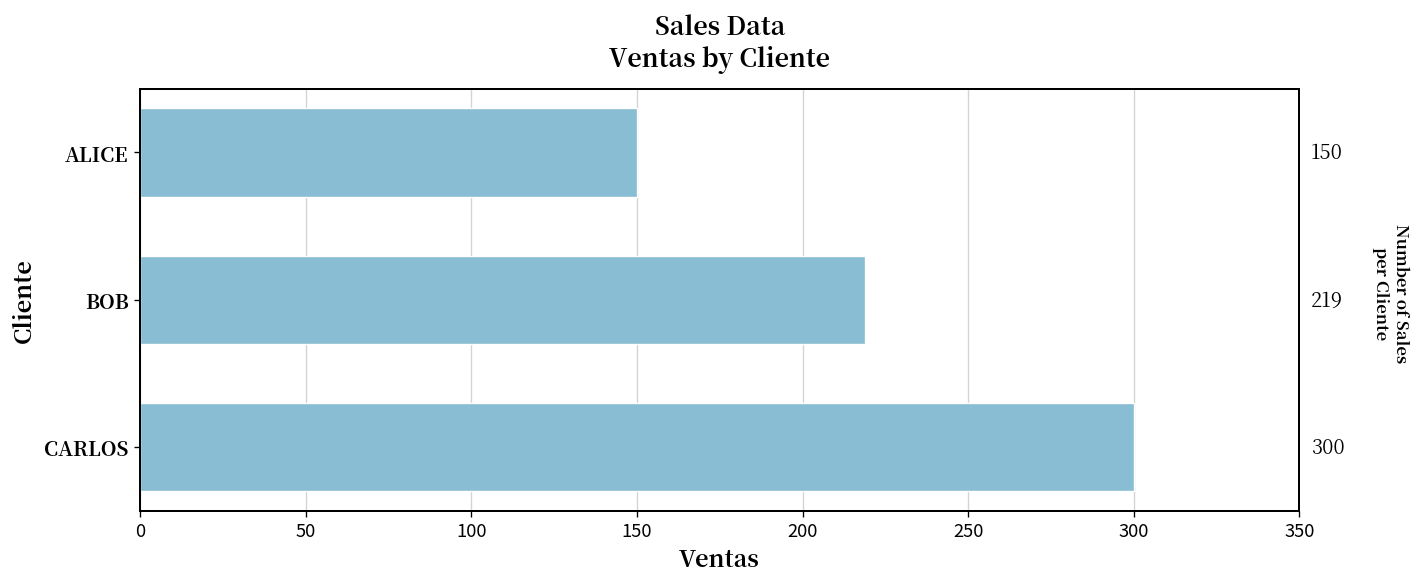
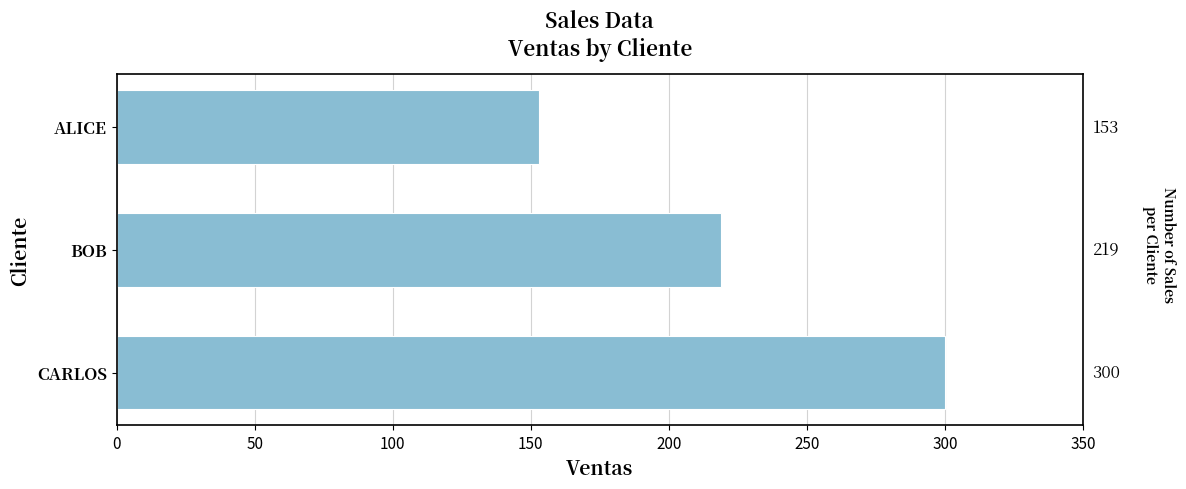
ALICE: 150 -> 153
